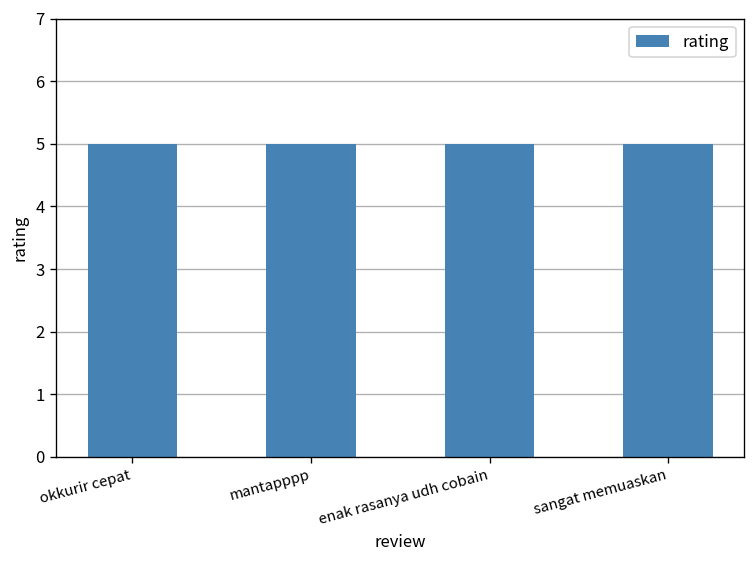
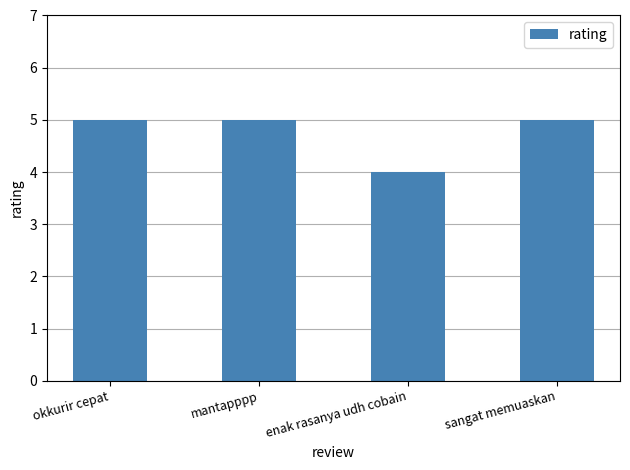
enak rasanya udh cobain: 5 -> 4
